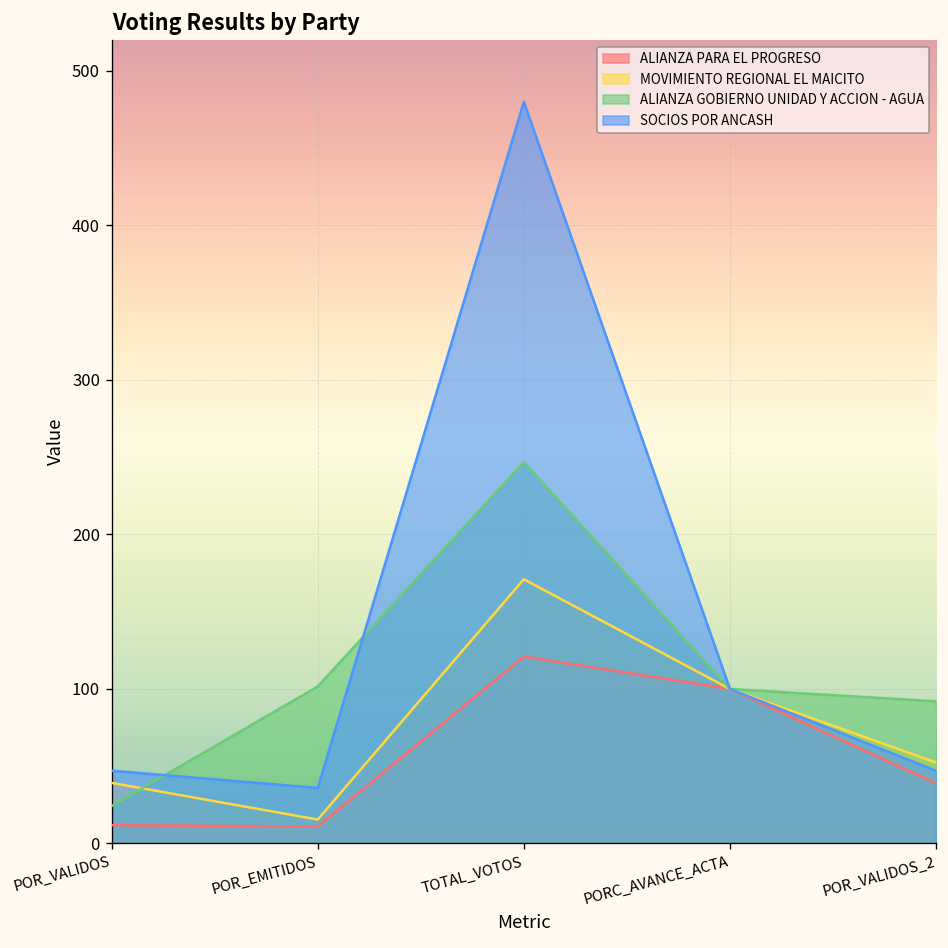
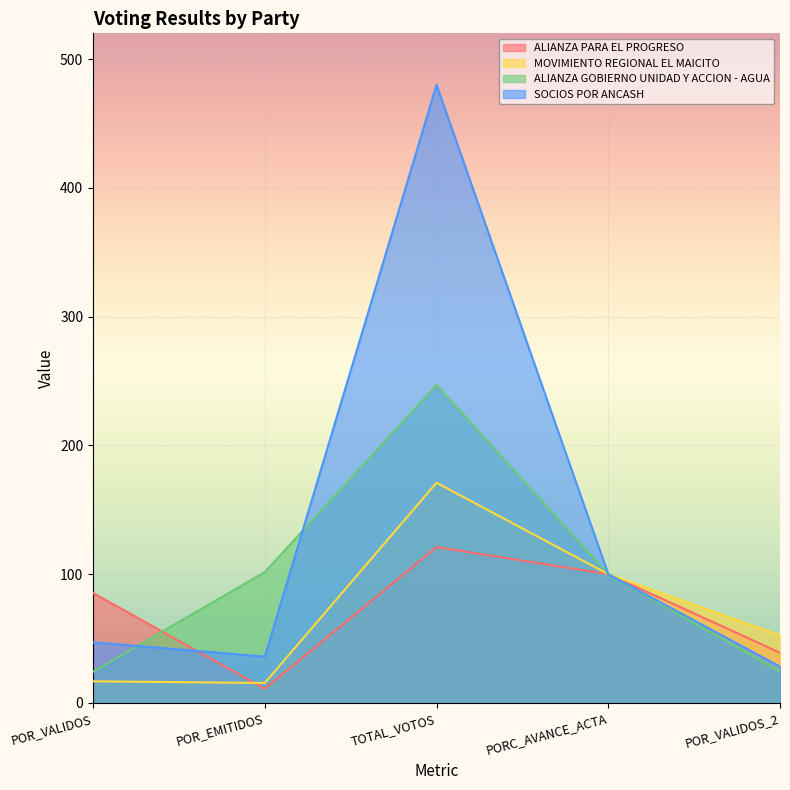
ALIANZA PARA EL PROGRESO, POR_VALIDOS: 12 -> 85
MOVIMIENTO REGIONAL EL MAICITO, POR_VALIDOS: 39 -> 17
ALIANZA GOBIERNO UNIDAD Y ACCION - AGUA, POR_VALIDOS_2: 92 -> 24
SOCIOS POR ANCASH, POR_VALIDOS_2: 47 -> 28
